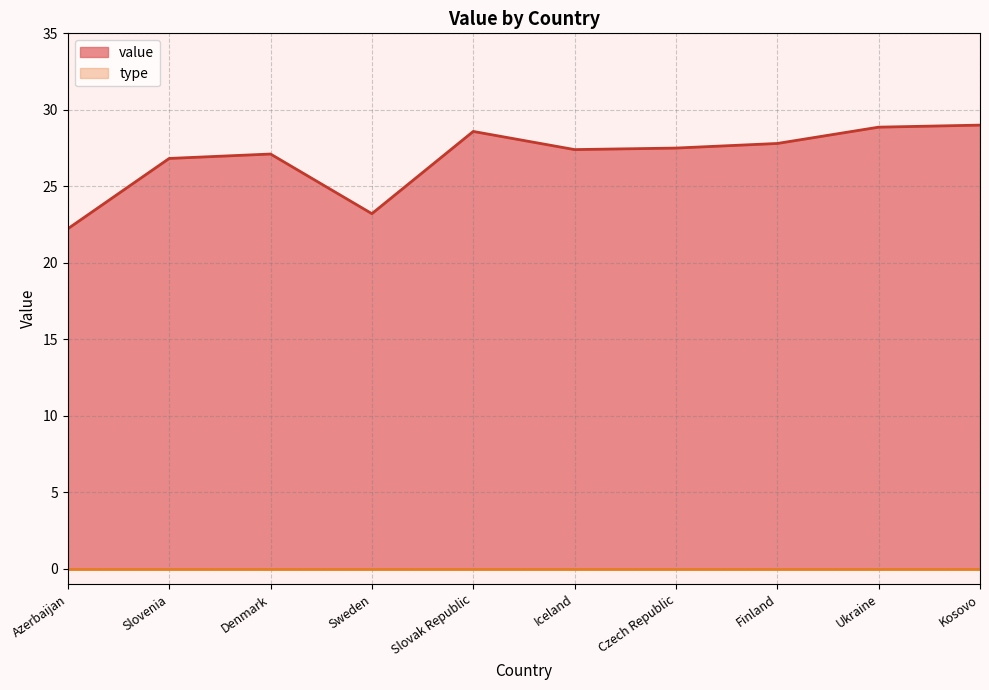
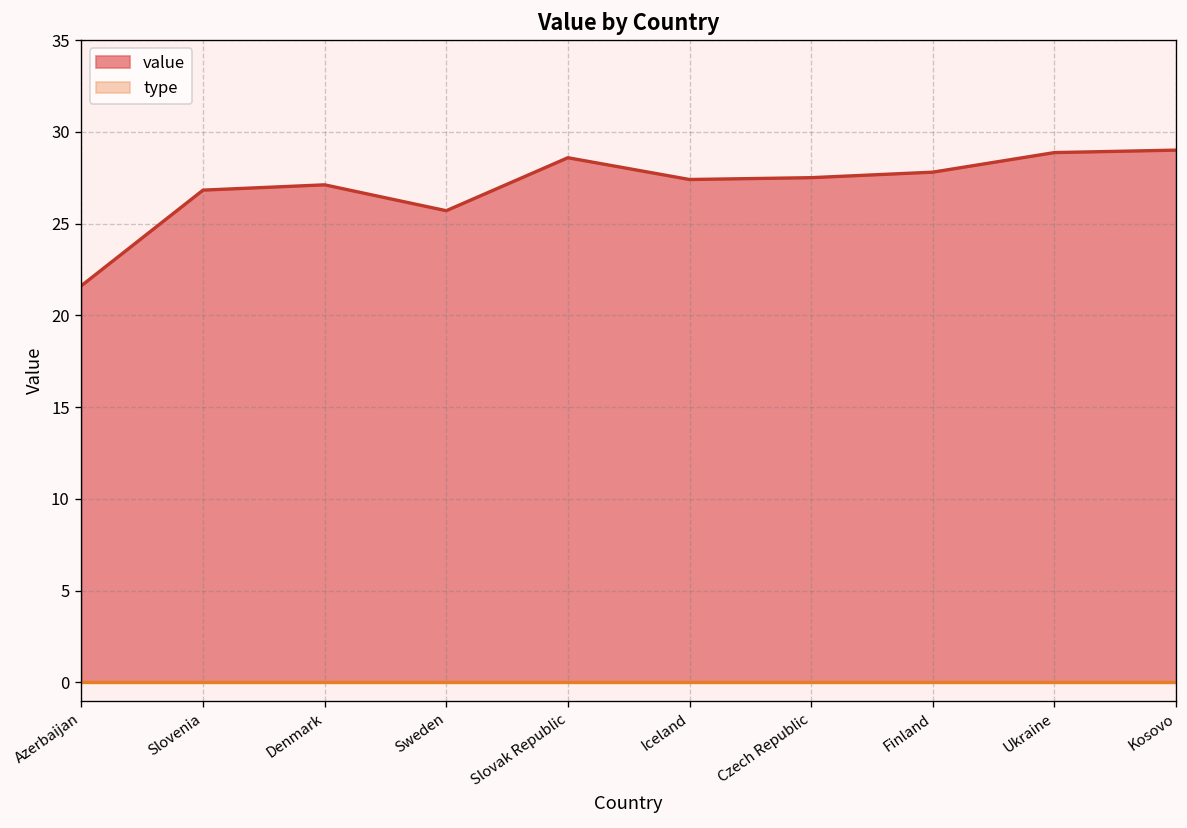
value, Azerbaijan: 22.2 -> 21.6
value, Sweden: 23.2 -> 25.7
